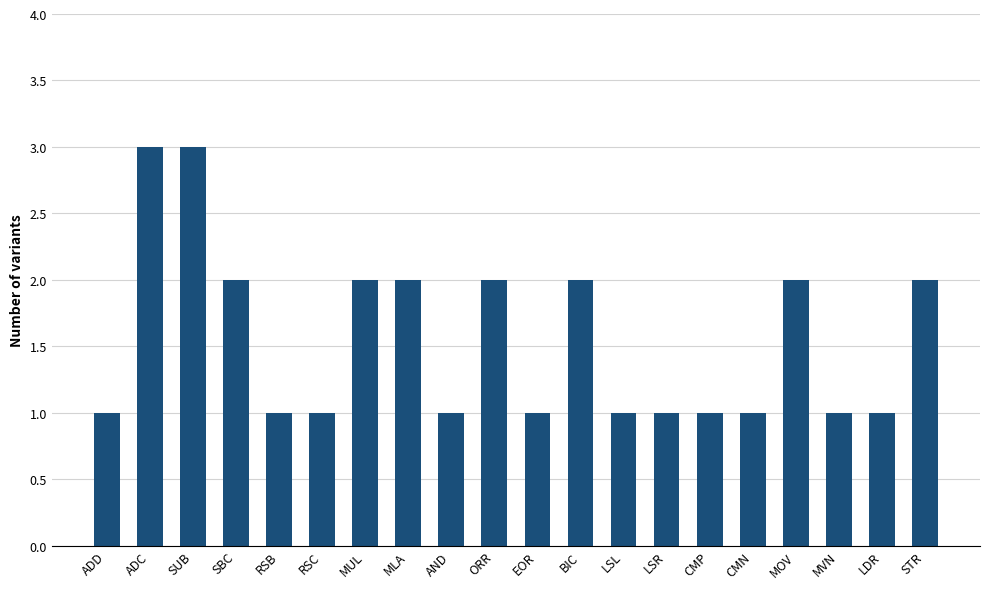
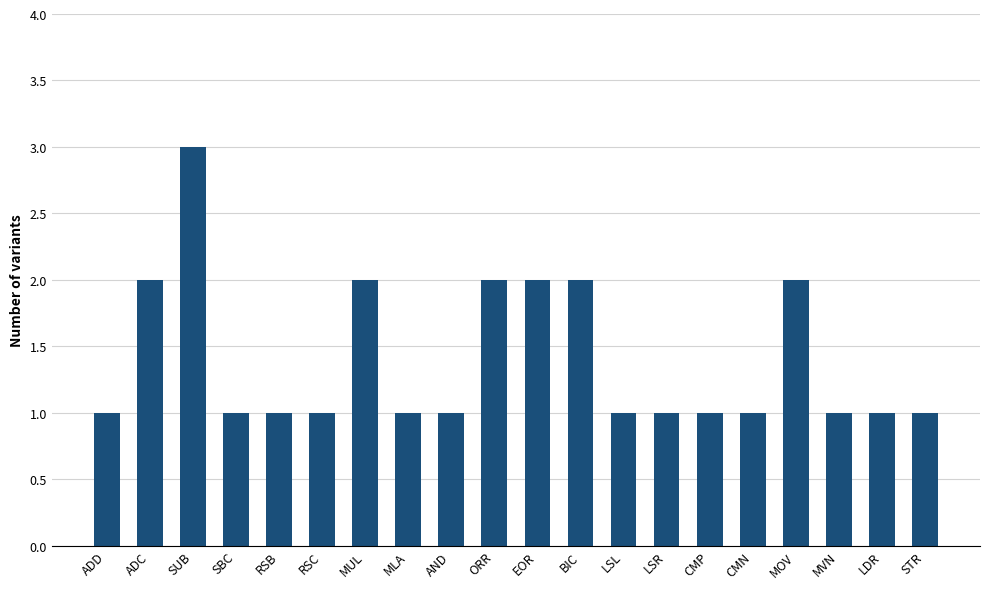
ADC: 3 -> 2
SBC: 2 -> 1
MLA: 2 -> 1
EOR: 1 -> 2
STR: 2 -> 1
